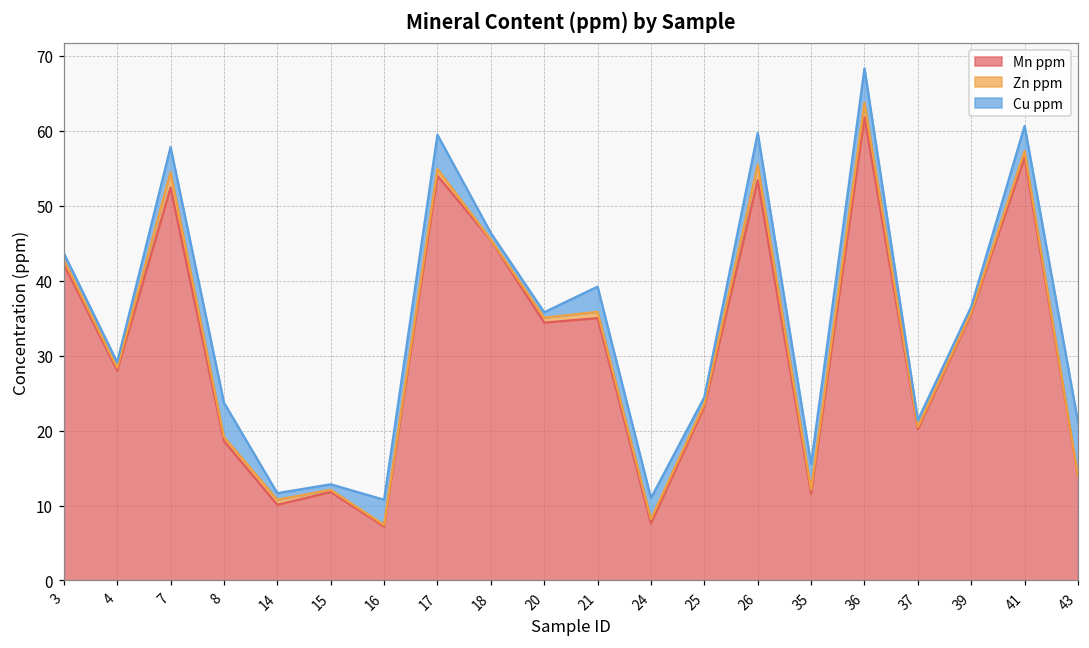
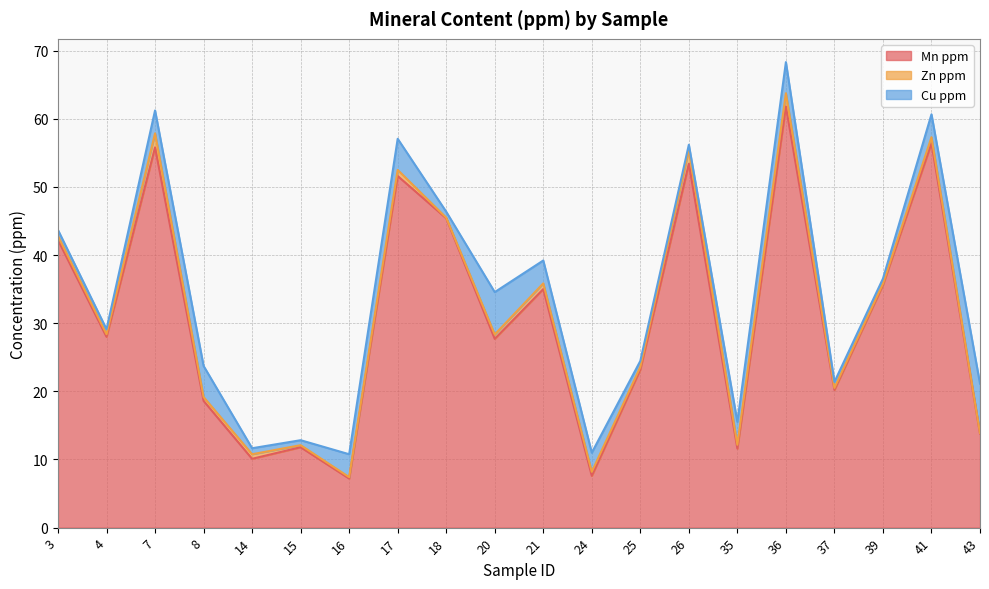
Mn ppm, 7: 52 -> 56
Mn ppm, 17: 54 -> 52
Mn ppm, 20: 34 -> 28
Cu ppm, 20: 1 -> 6
Cu ppm, 26: 4 -> 1
